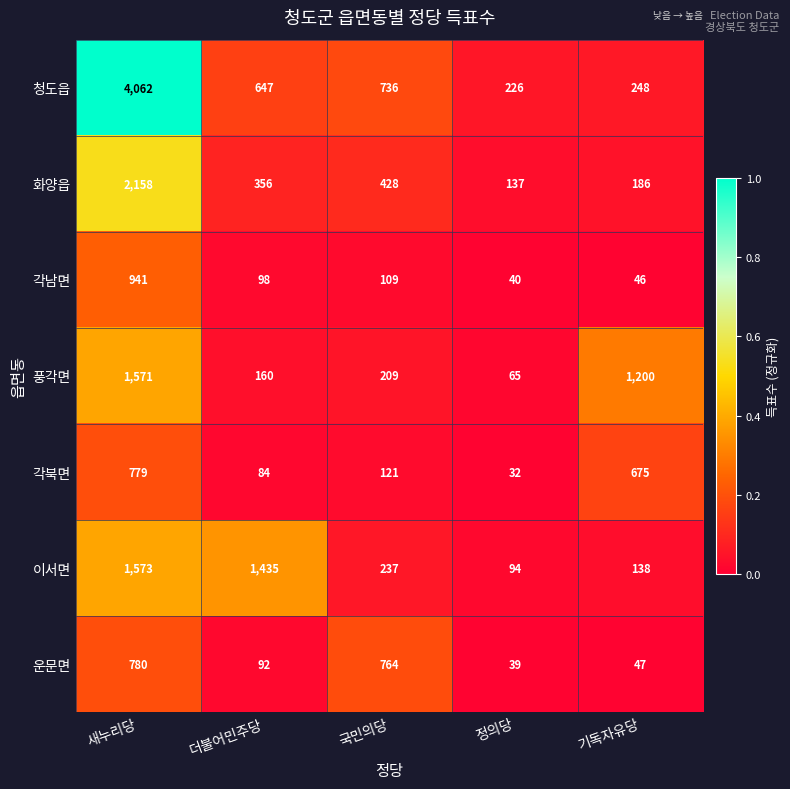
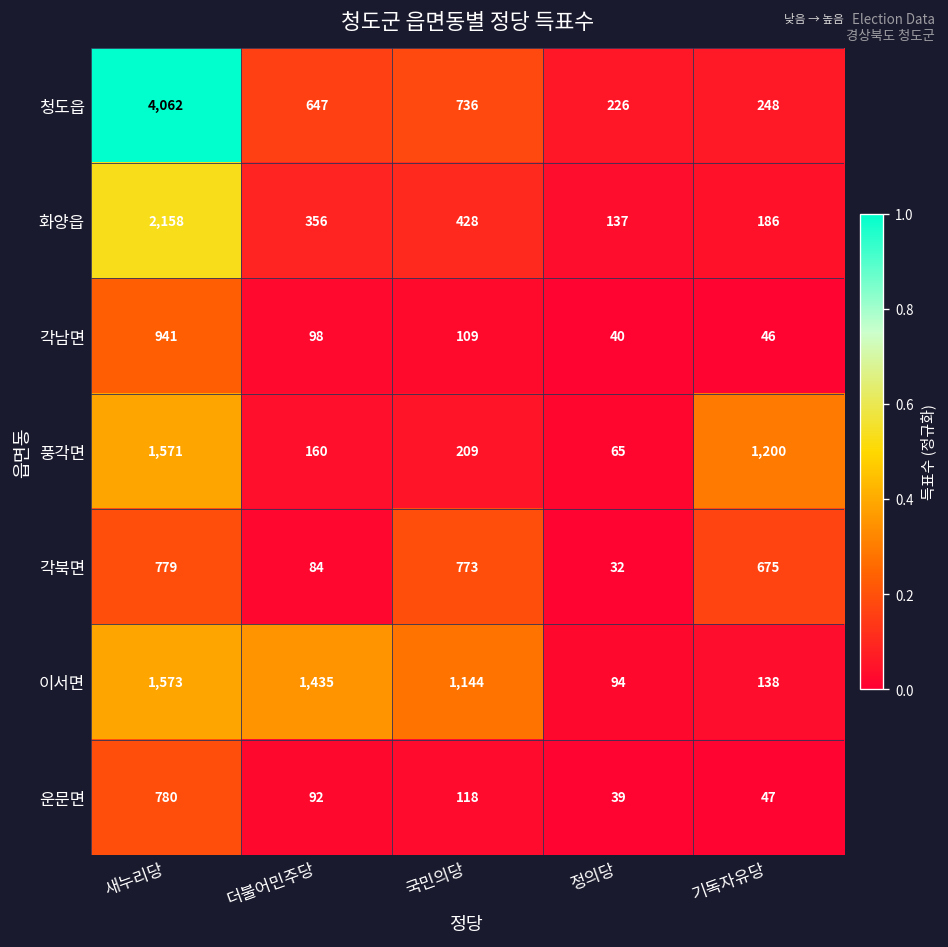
각북면, 국민의당: 121 -> 773
이서면, 국민의당: 237 -> 1,144
운문면, 국민의당: 764 -> 118
